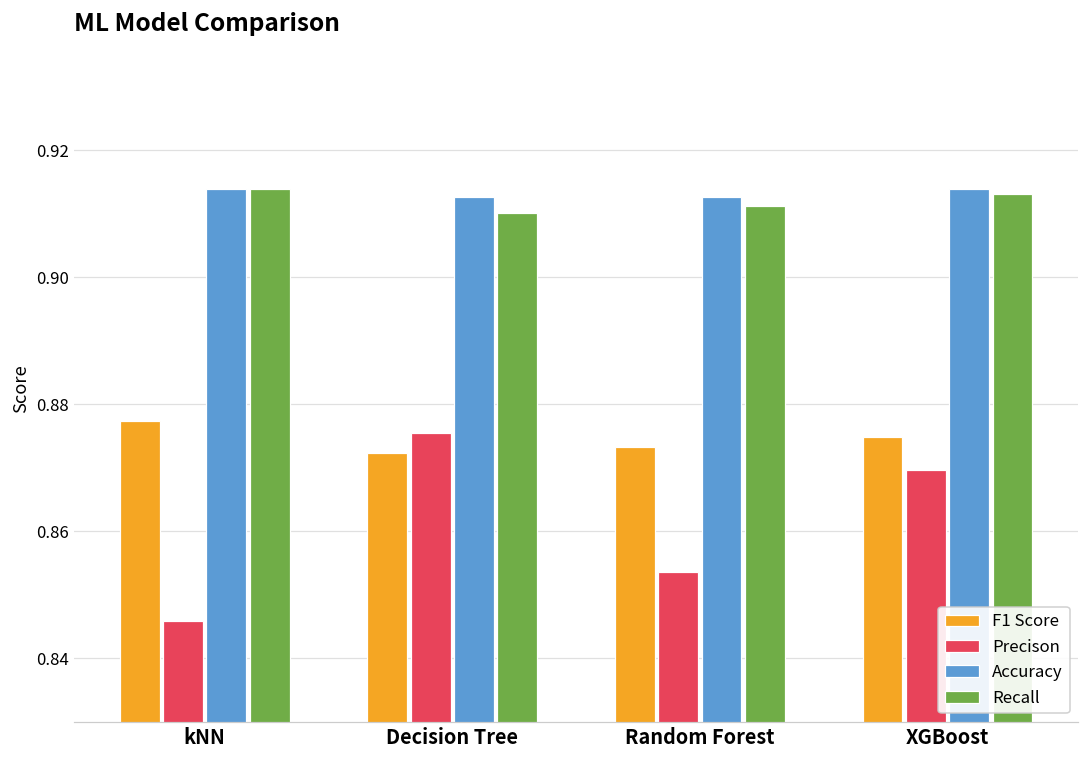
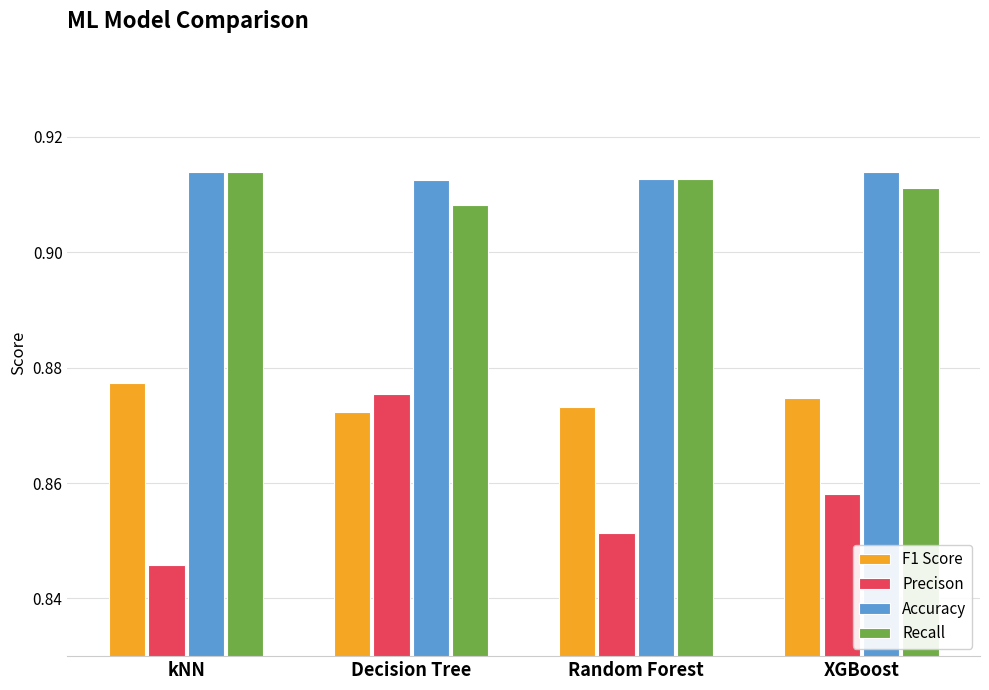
Recall, Decision Tree: 0.910 -> 0.908
Precison, Random Forest: 0.854 -> 0.851
Recall, Random Forest: 0.911 -> 0.913
Precison, XGBoost: 0.870 -> 0.858
Recall, XGBoost: 0.913 -> 0.911
